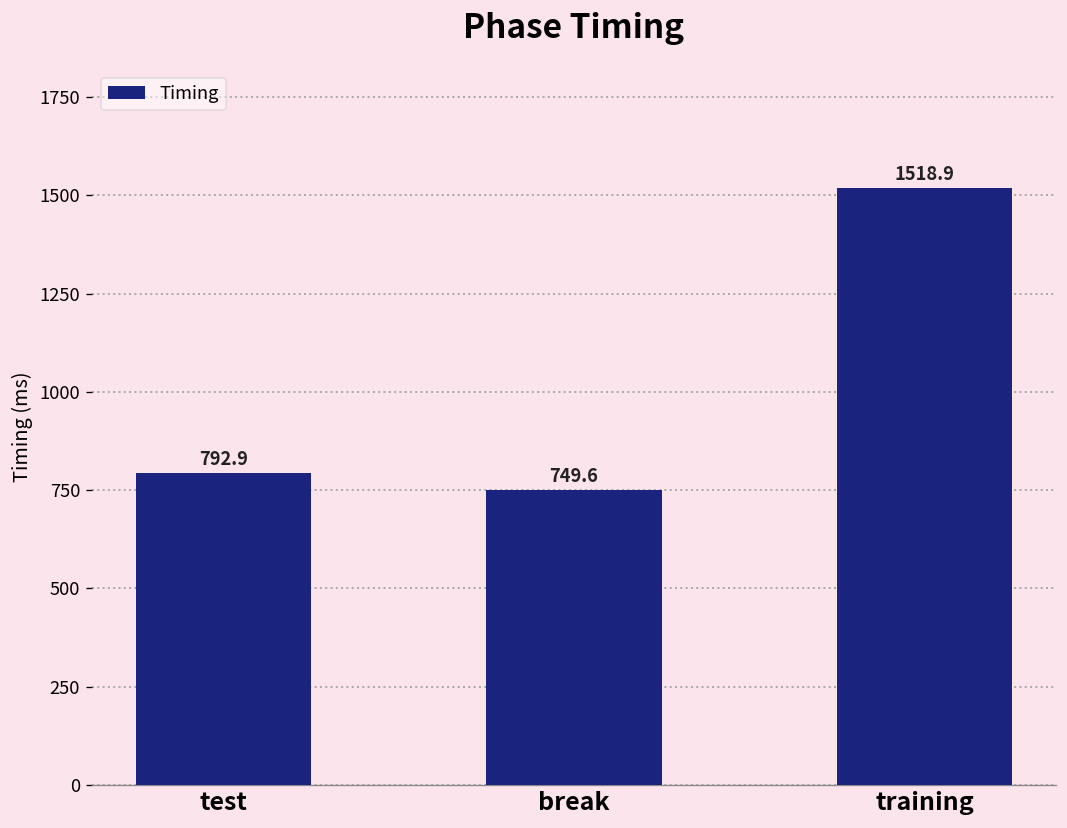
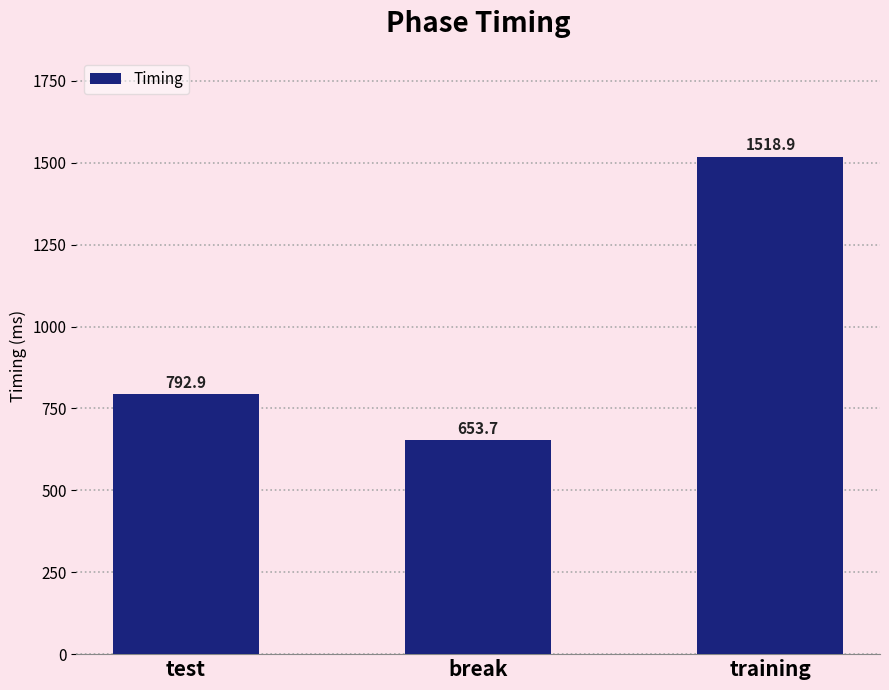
break: 749.6 -> 653.7
